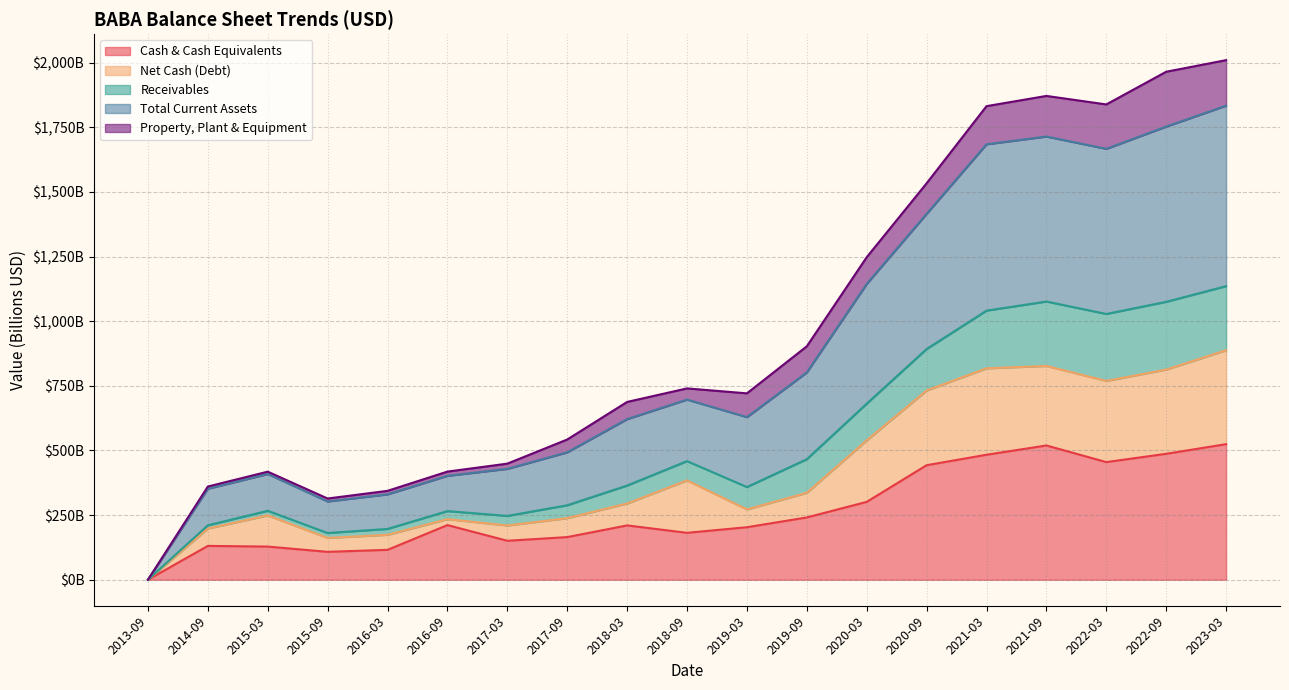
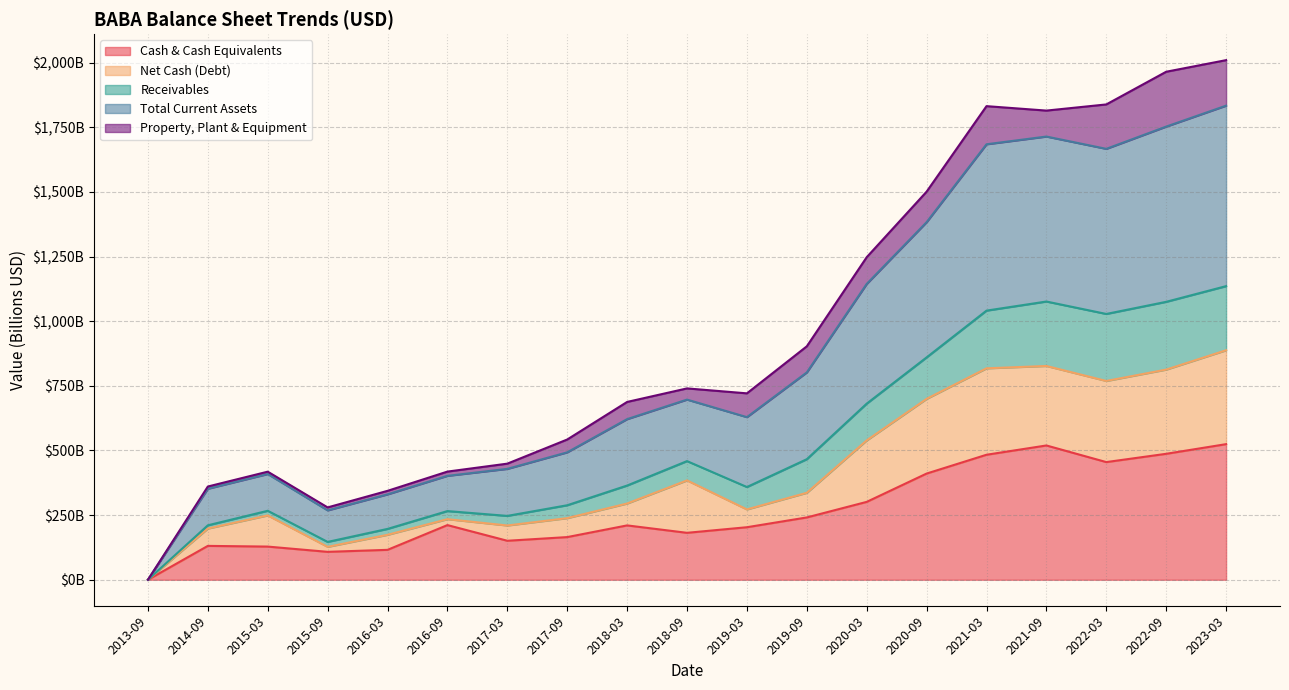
Net Cash (Debt), 2015-09: $50,000,000,000 -> $20,000,000,000
Cash & Cash Equivalents, 2020-09: $440,000,000,000 -> $410,000,000,000
Property, Plant & Equipment, 2021-09: $160,000,000,000 -> $100,000,000,000
